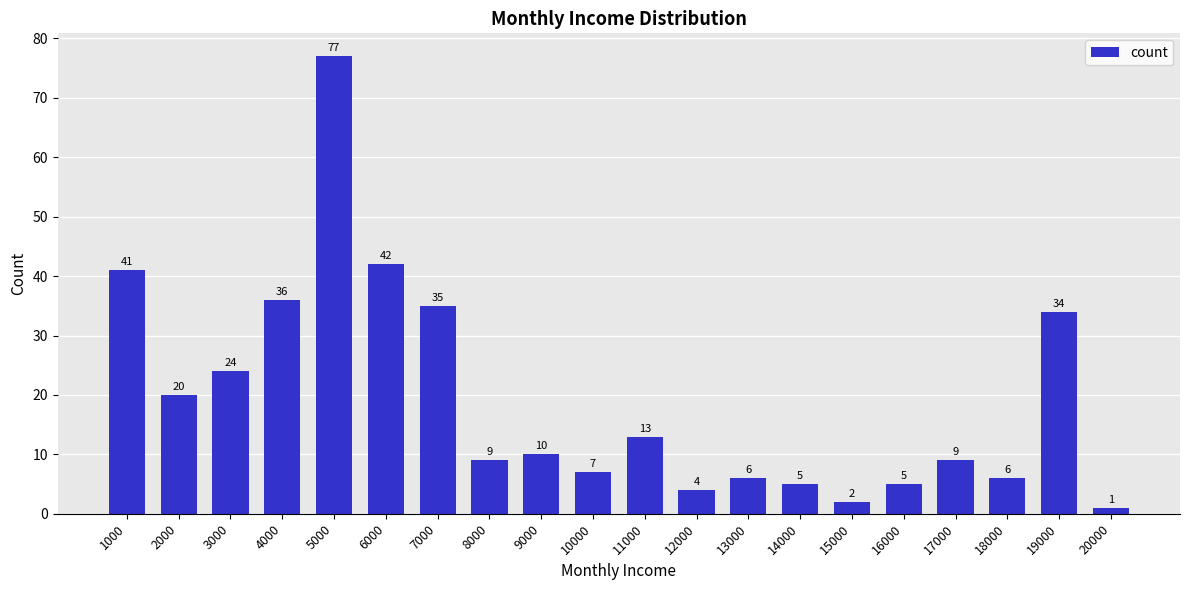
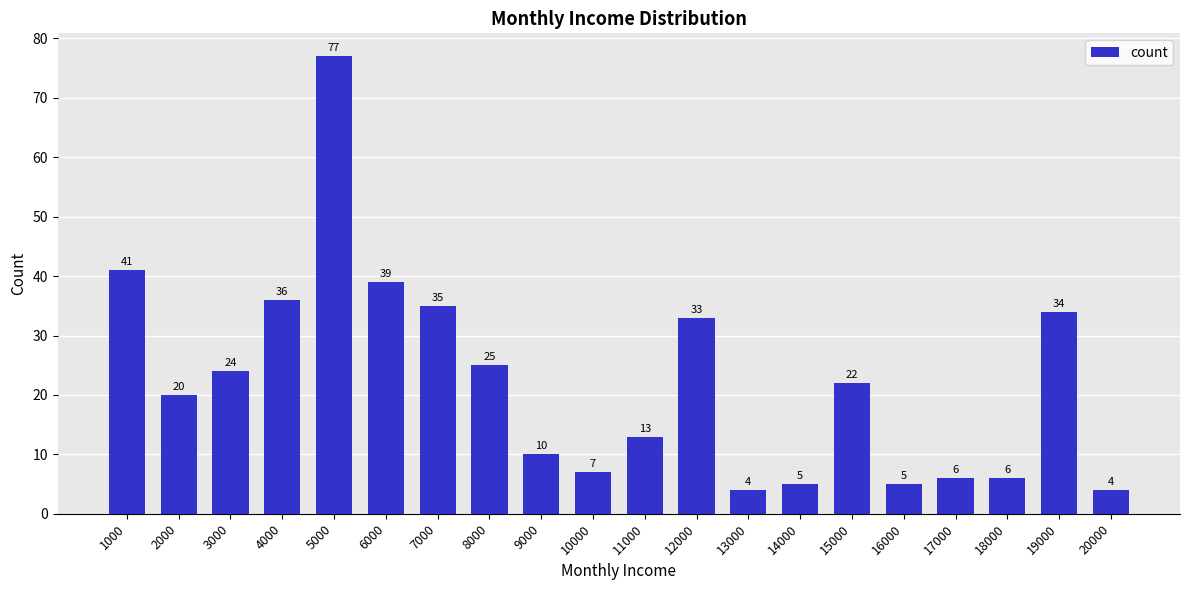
6000: 42 -> 39
8000: 9 -> 25
12000: 4 -> 33
13000: 6 -> 4
15000: 2 -> 22
17000: 9 -> 6
20000: 1 -> 4
